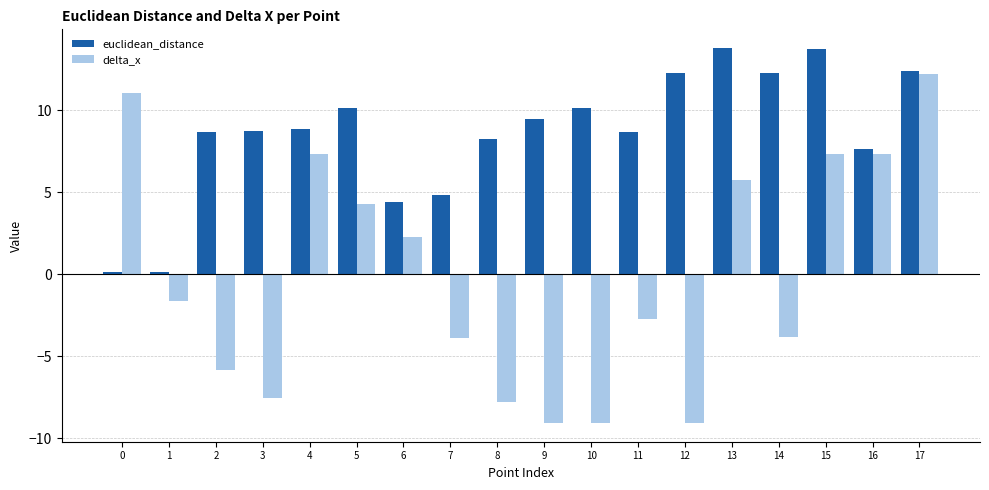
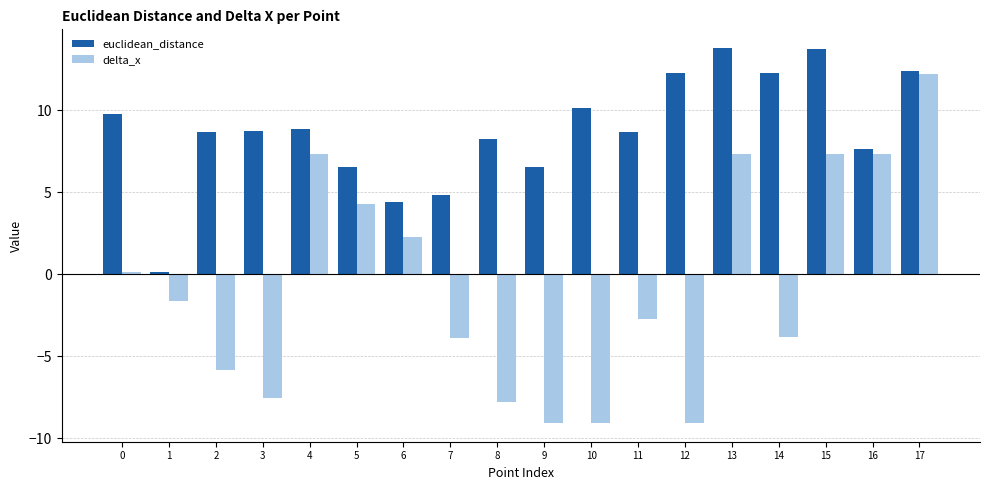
euclidean_distance, 0: 0.1 -> 9.8
delta_x, 0: 11.0 -> 0.1
euclidean_distance, 5: 10.1 -> 6.5
euclidean_distance, 9: 9.4 -> 6.5
delta_x, 13: 5.7 -> 7.3
